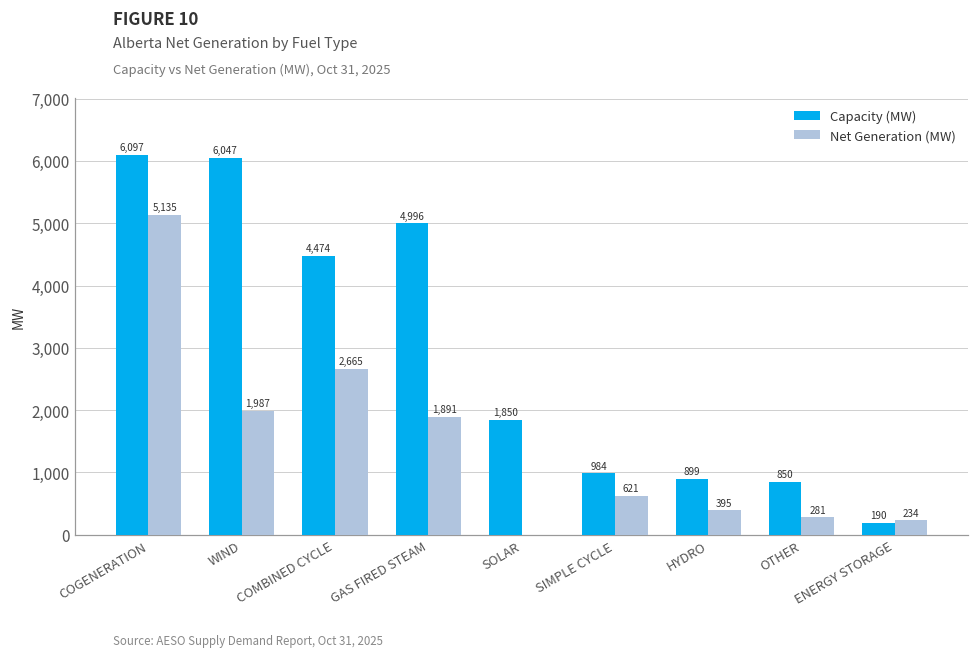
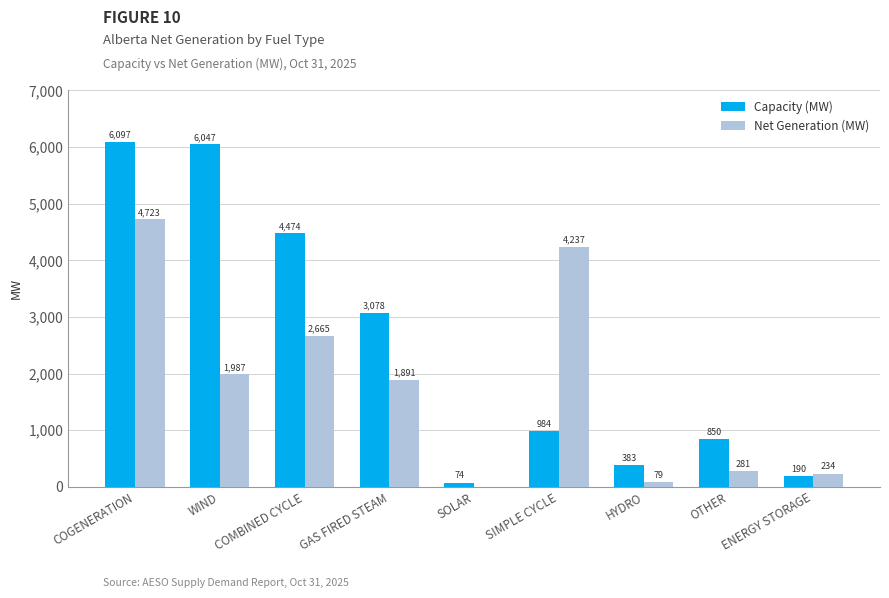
Net Generation (MW), COGENERATION: 5,135 -> 4,723
Capacity (MW), GAS FIRED STEAM: 4,996 -> 3,078
Capacity (MW), SOLAR: 1,850 -> 74
Net Generation (MW), SIMPLE CYCLE: 621 -> 4,237
Capacity (MW), HYDRO: 899 -> 383
Net Generation (MW), HYDRO: 395 -> 79
